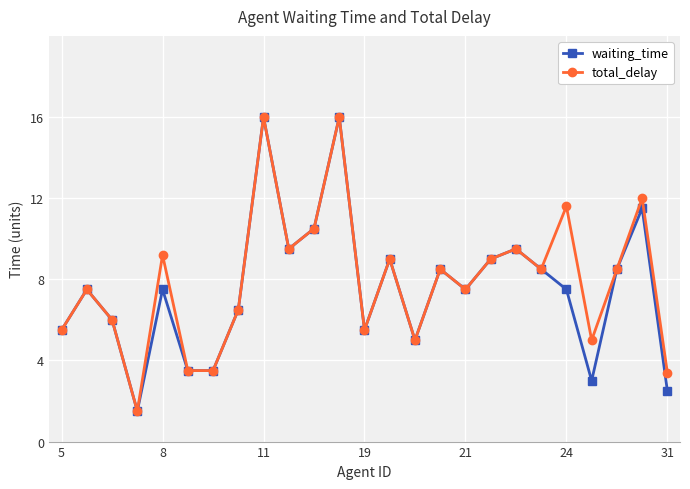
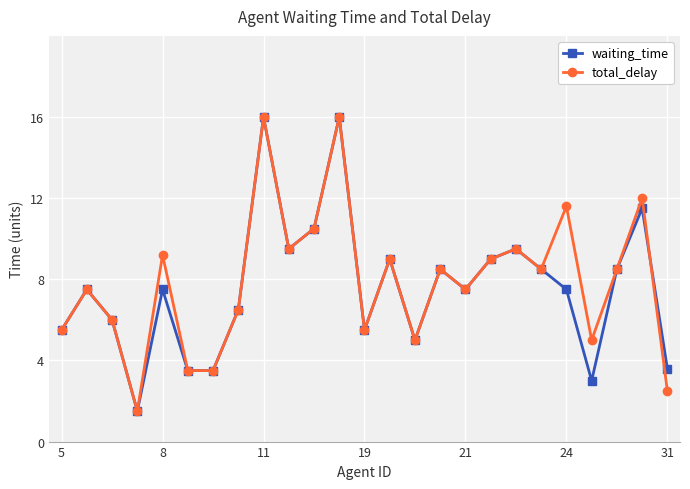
waiting_time, 31: 2.5 -> 3.6
total_delay, 31: 3.4 -> 2.5
